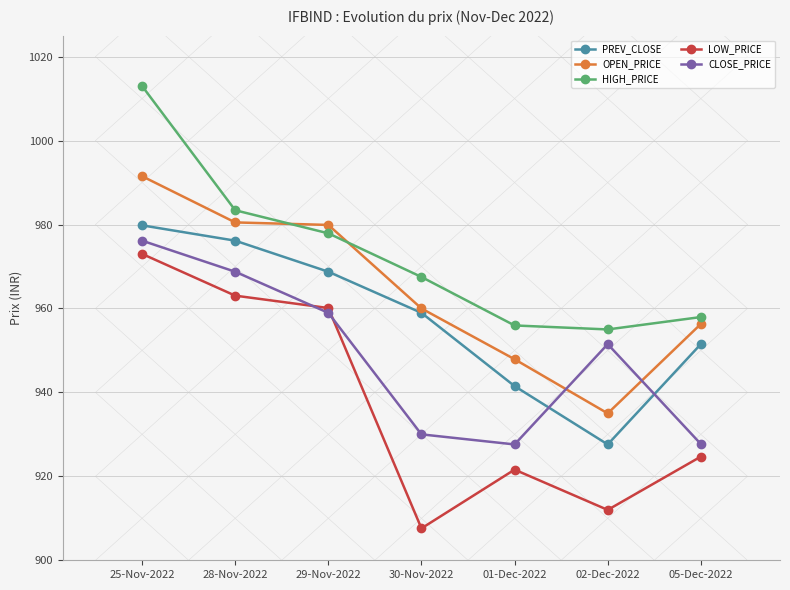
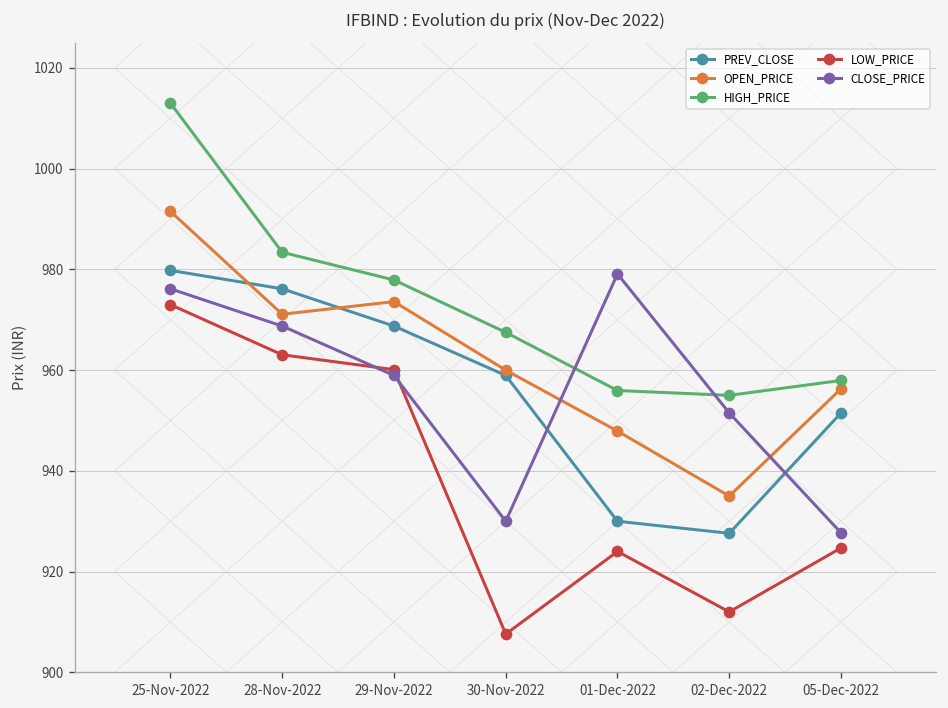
OPEN_PRICE, 28-Nov-2022: 981 -> 971
OPEN_PRICE, 29-Nov-2022: 980 -> 974
PREV_CLOSE, 01-Dec-2022: 942 -> 930
LOW_PRICE, 01-Dec-2022: 922 -> 924
CLOSE_PRICE, 01-Dec-2022: 928 -> 979
